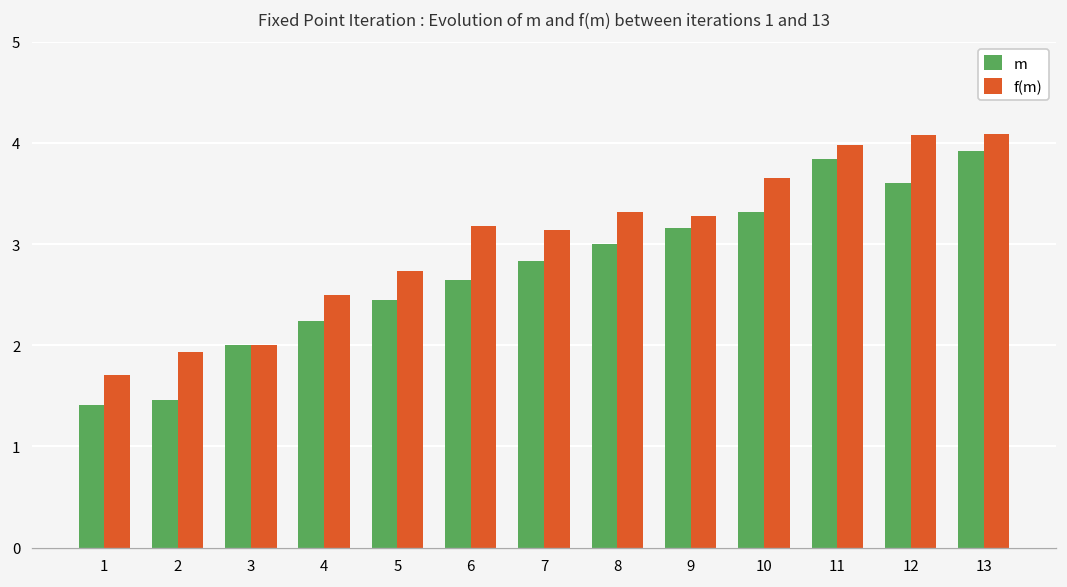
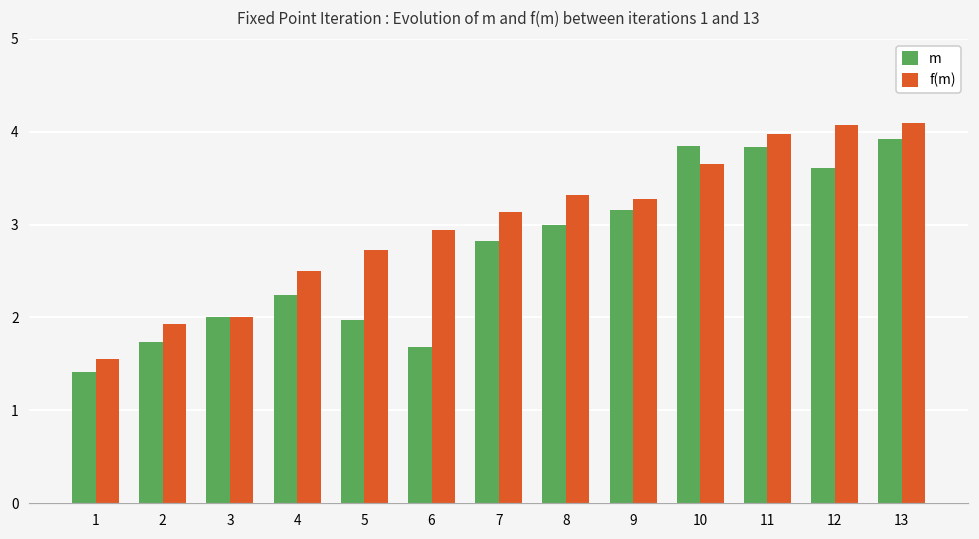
f(m), 1: 1.7 -> 1.6
m, 2: 1.5 -> 1.7
m, 5: 2.4 -> 2.0
m, 6: 2.6 -> 1.7
f(m), 6: 3.2 -> 2.9
m, 10: 3.3 -> 3.8
